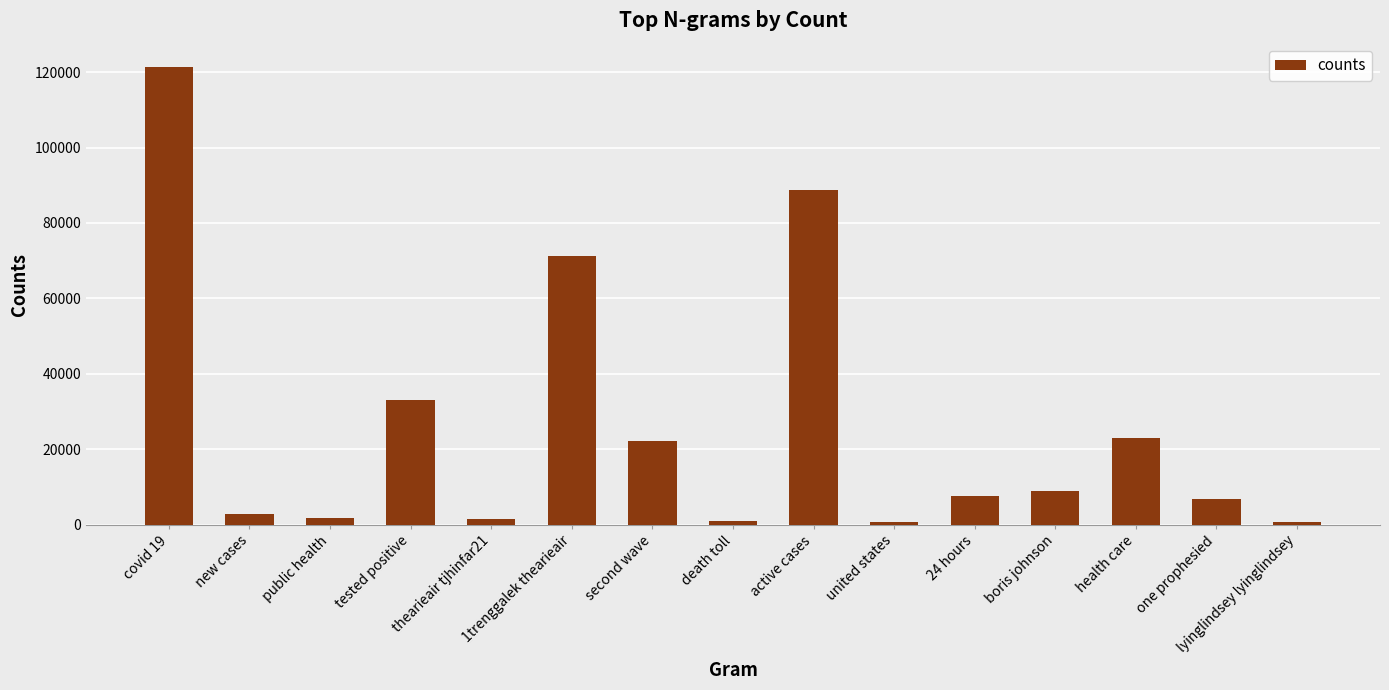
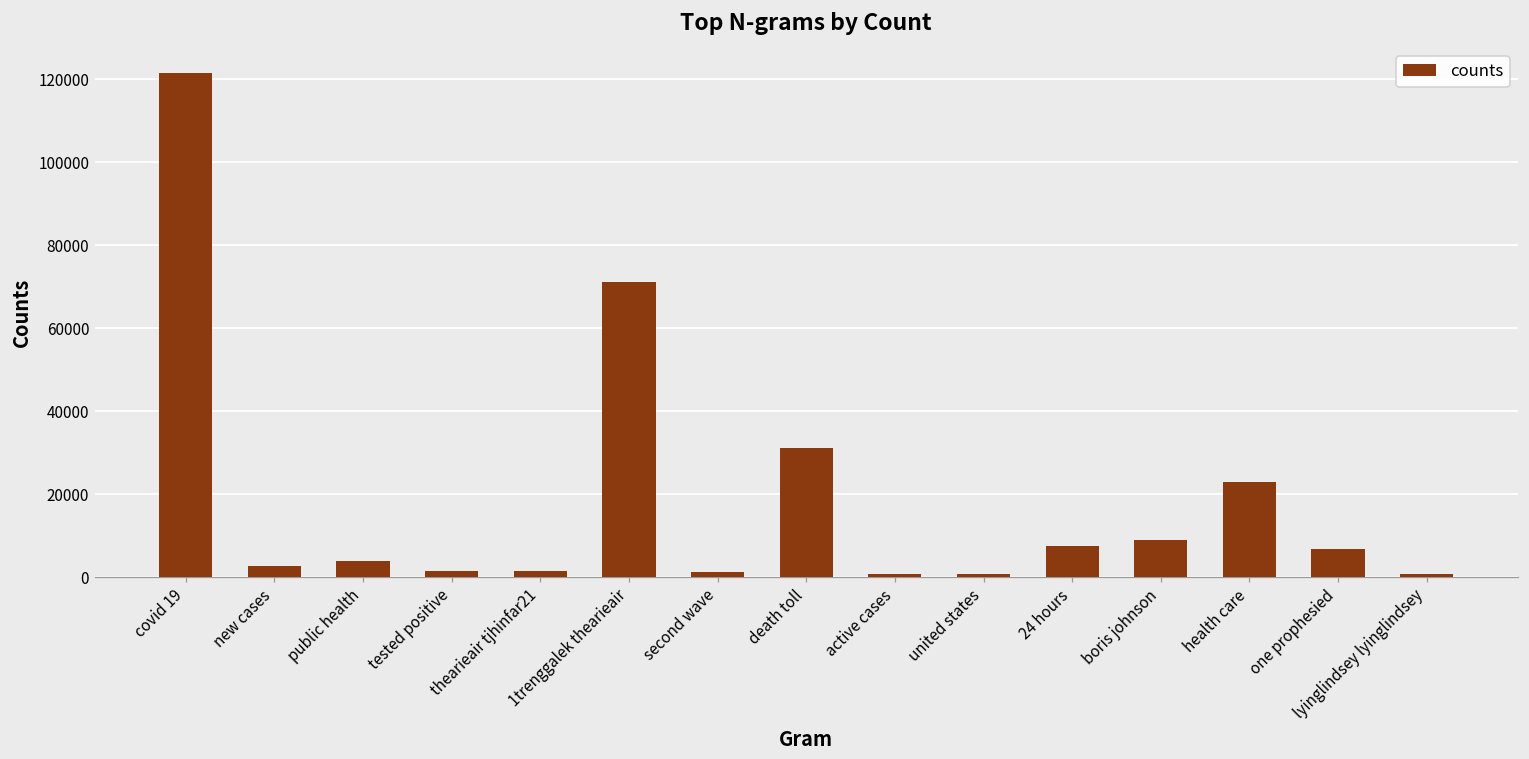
public health: 2000 -> 4000
tested positive: 33000 -> 2000
second wave: 22000 -> 1000
death toll: 1000 -> 31000
active cases: 89000 -> 1000
